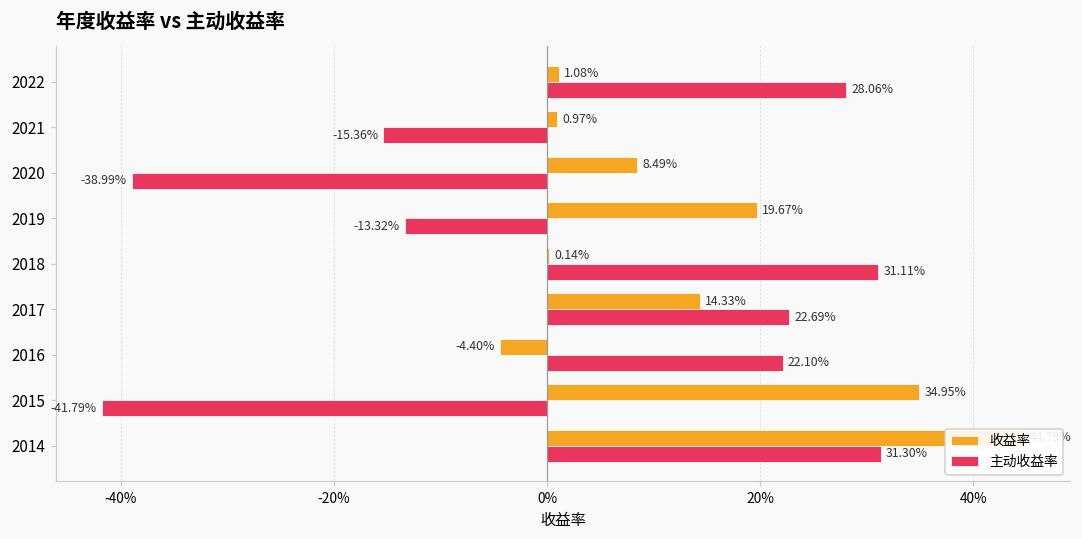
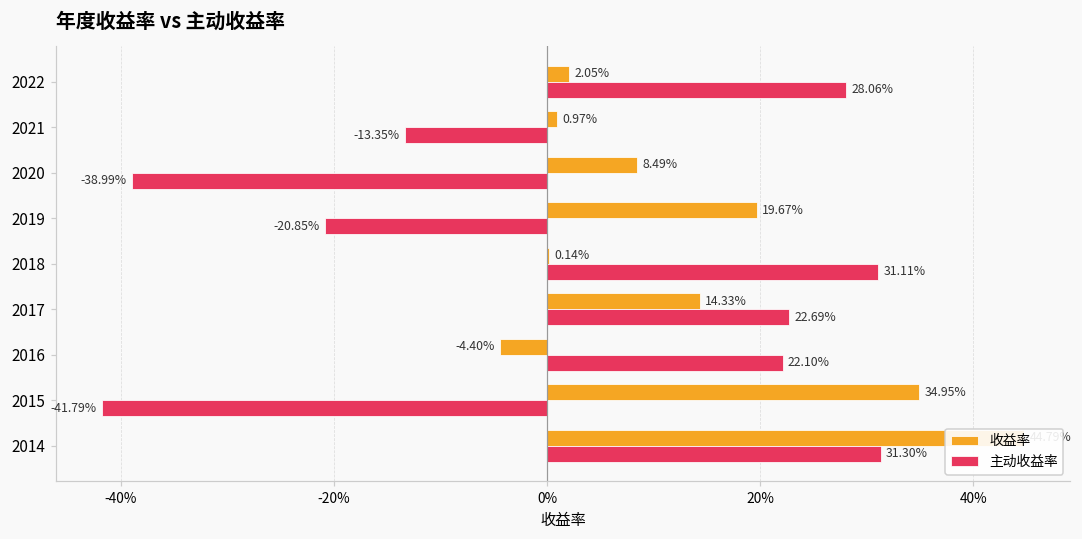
收益率, 2022: 1.08% -> 2.05%
主动收益率, 2021: -15.36% -> -13.35%
主动收益率, 2019: -13.32% -> -20.85%
